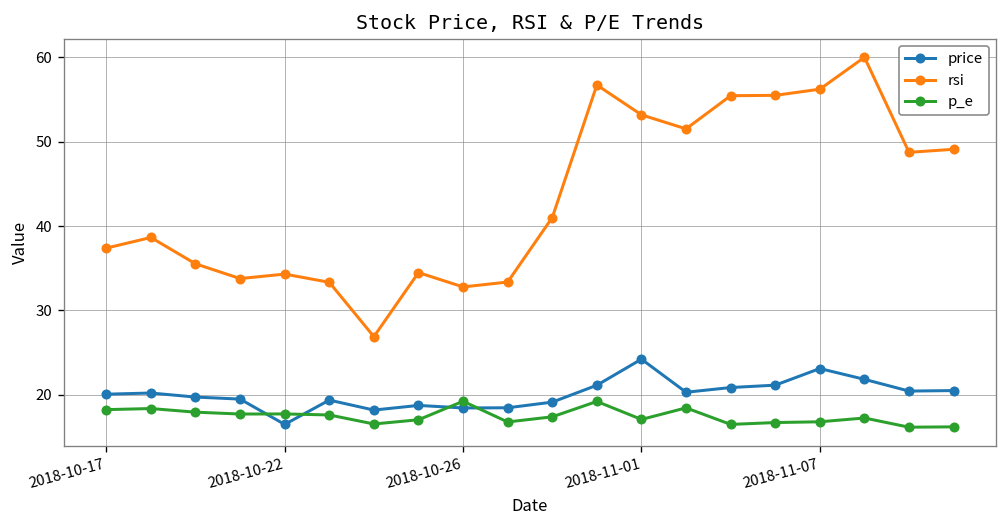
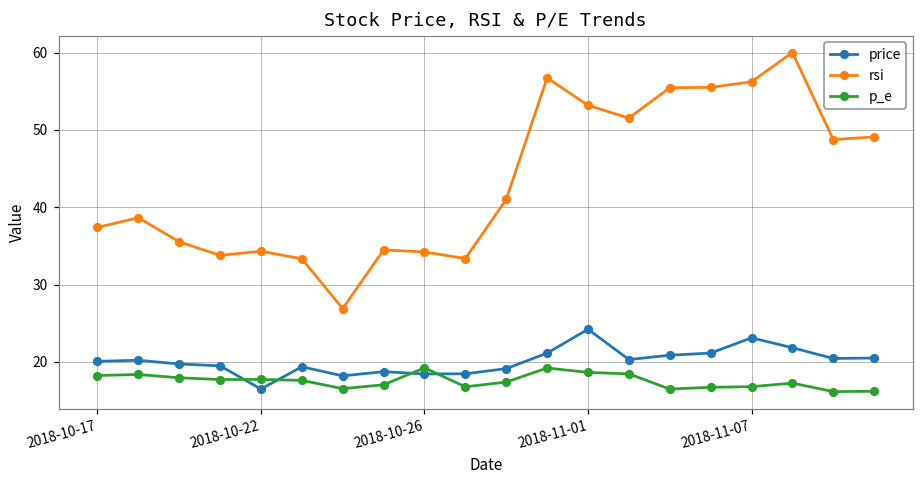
rsi, 2018-10-26: 33 -> 34
p_e, 2018-11-01: 17 -> 19
